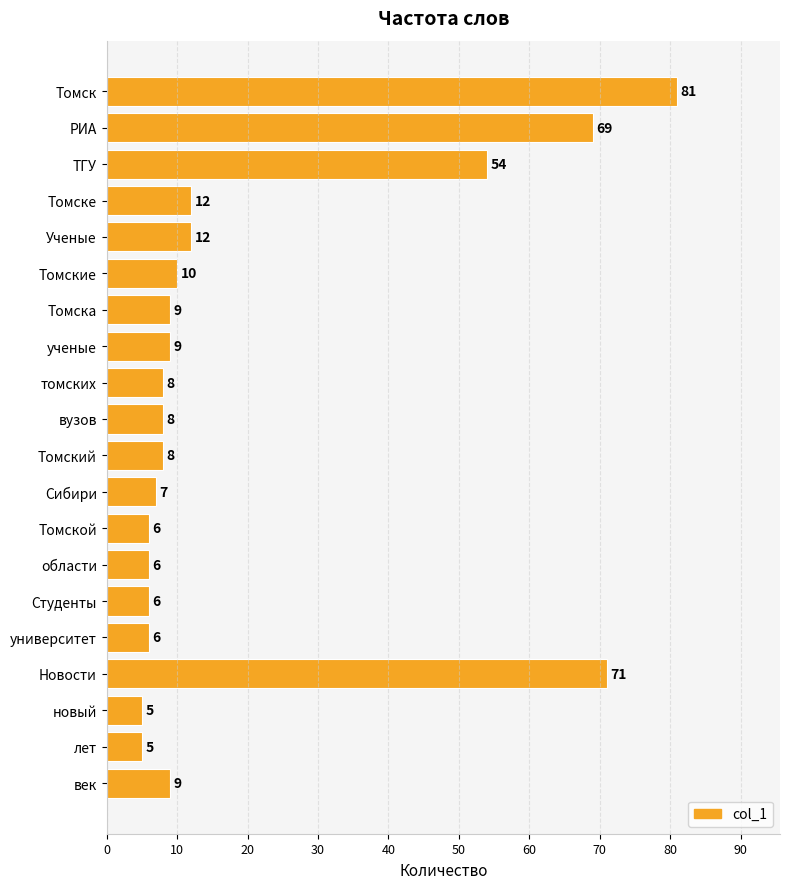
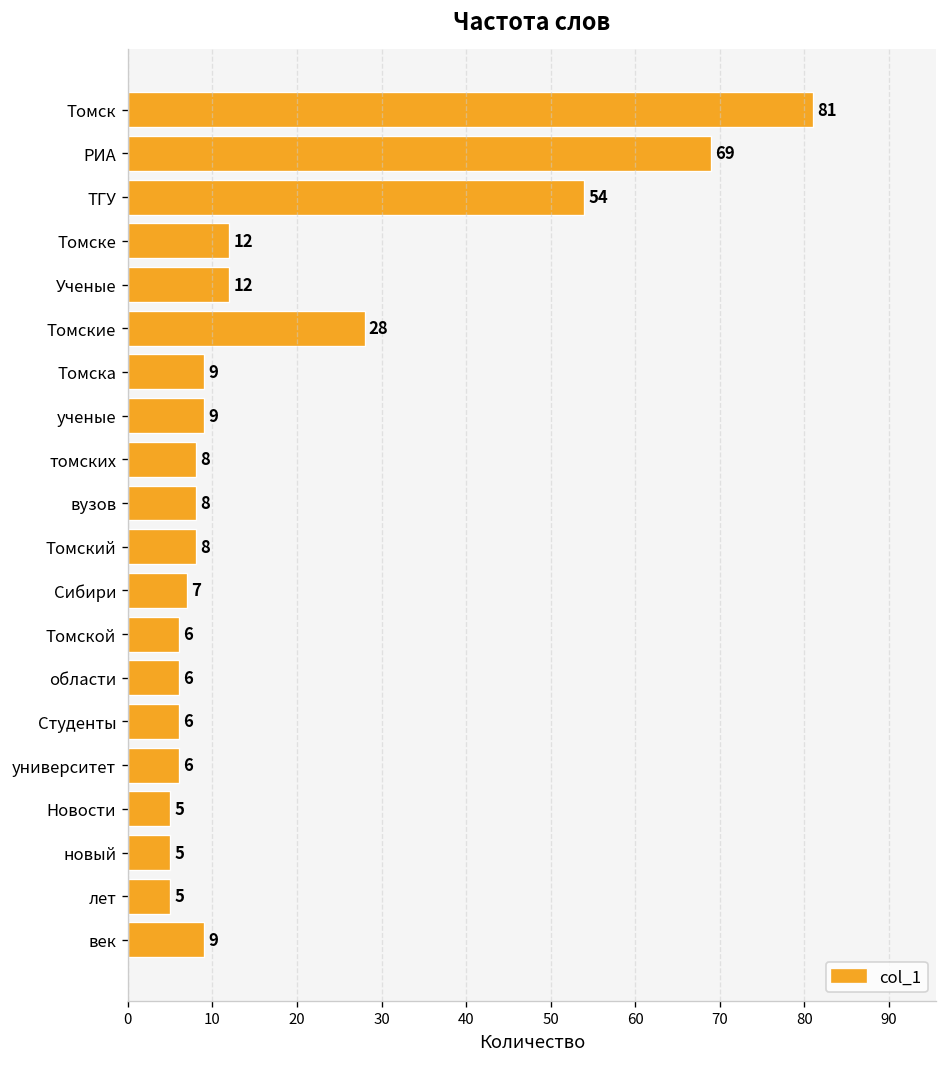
Томские: 10 -> 28
Новости: 71 -> 5
